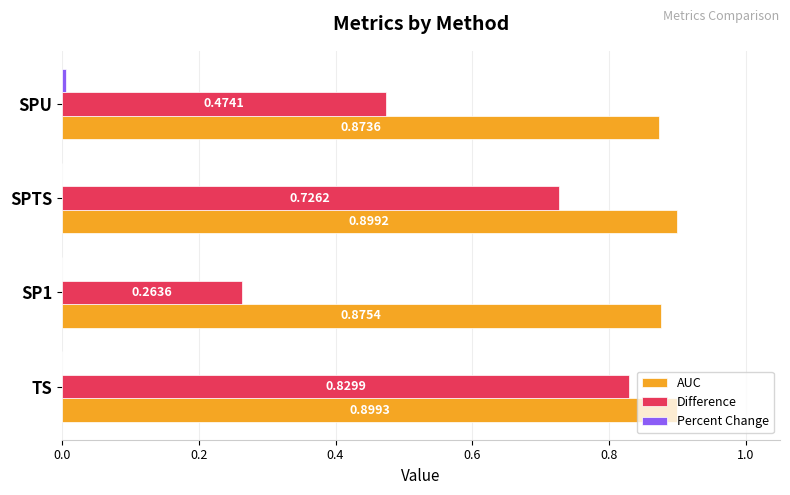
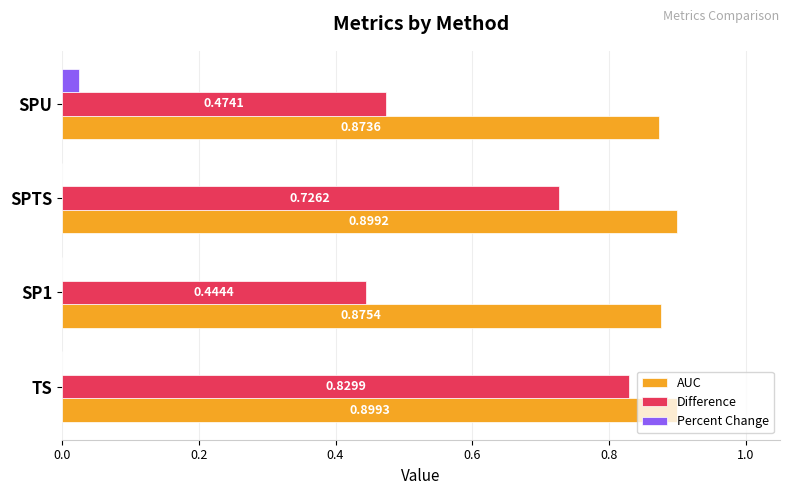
Percent Change, SPU: 0.01 -> 0.02
Difference, SP1: 0.2636 -> 0.4444
